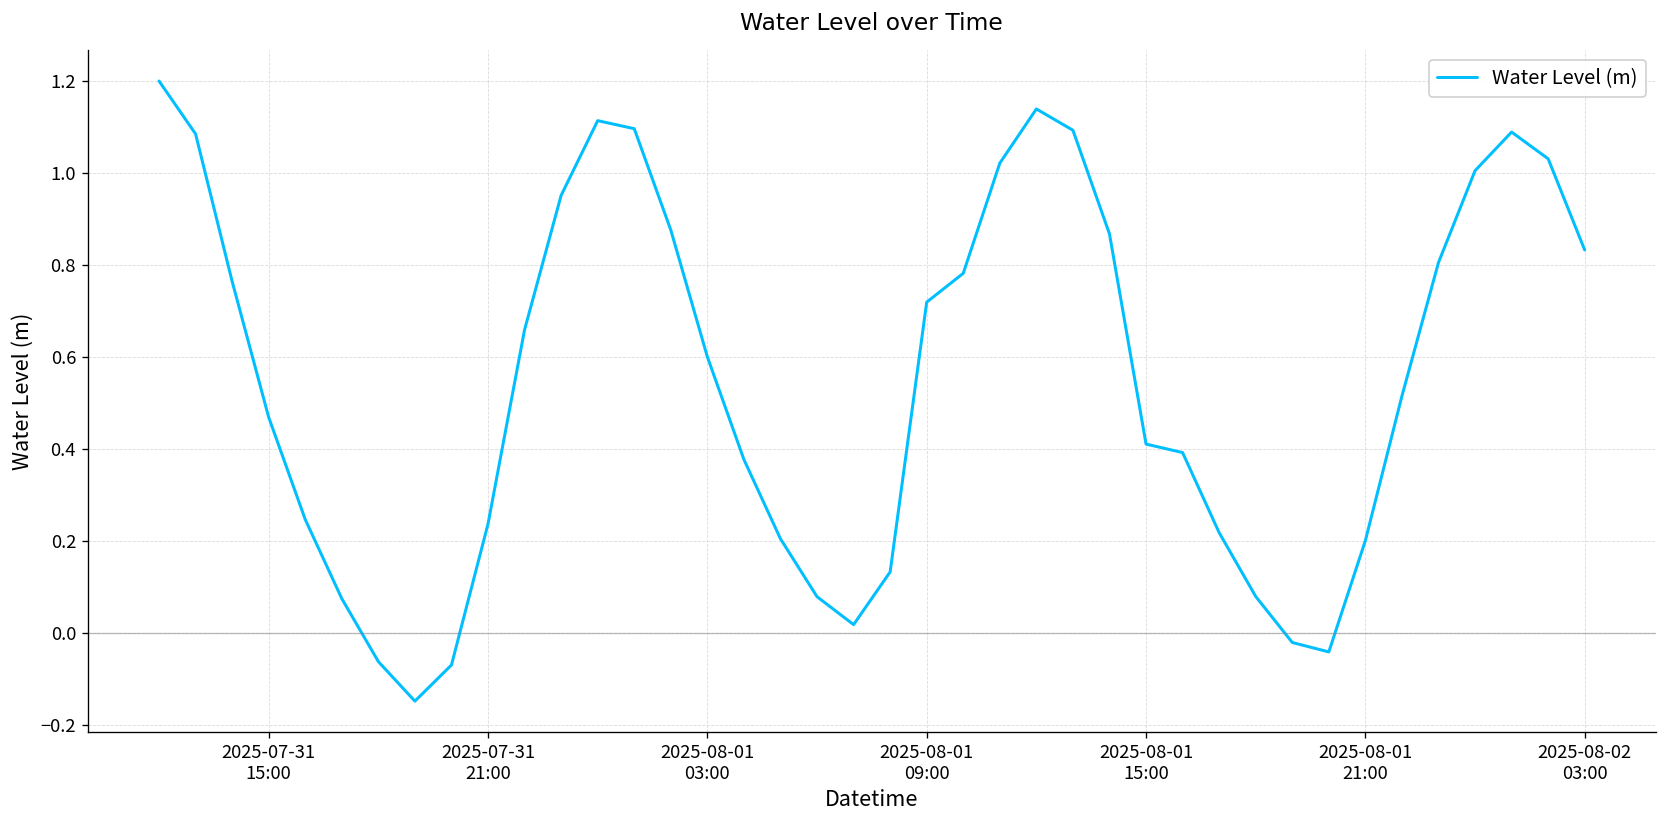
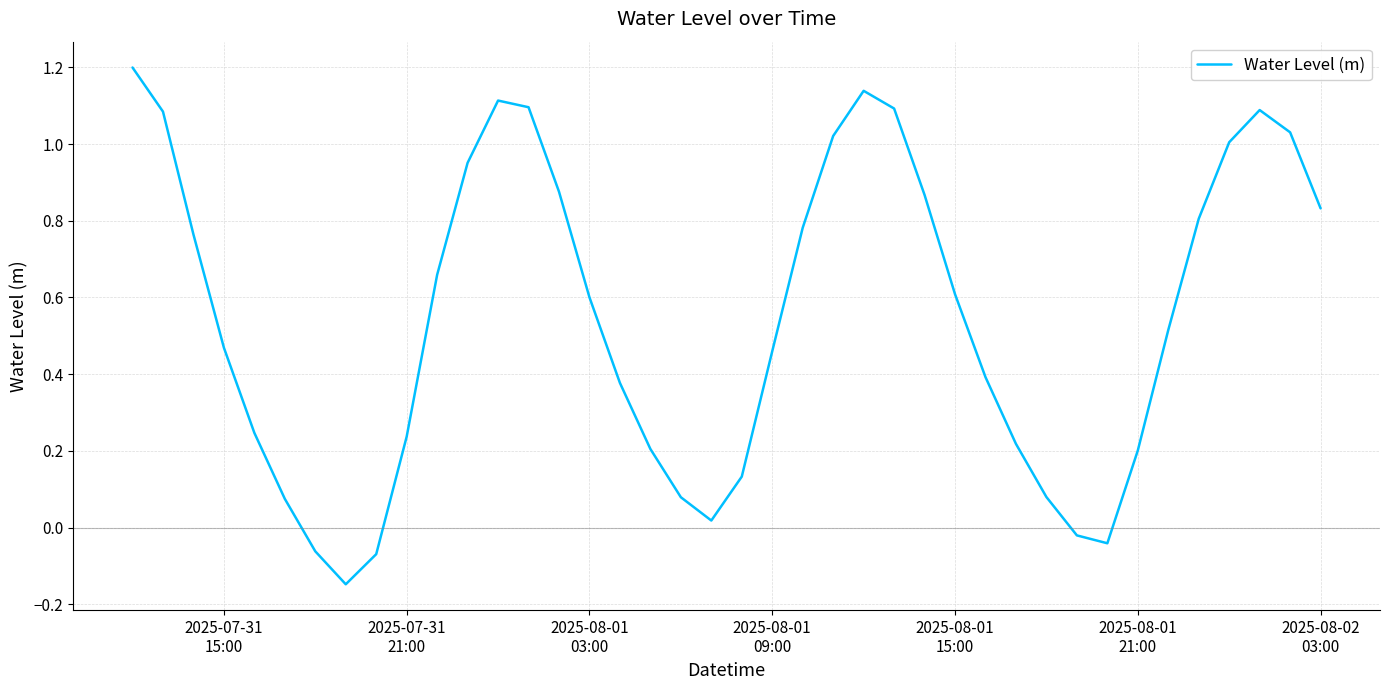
2025-08-01 09:00: 0.72 -> 0.46
2025-08-01 15:00: 0.41 -> 0.61
